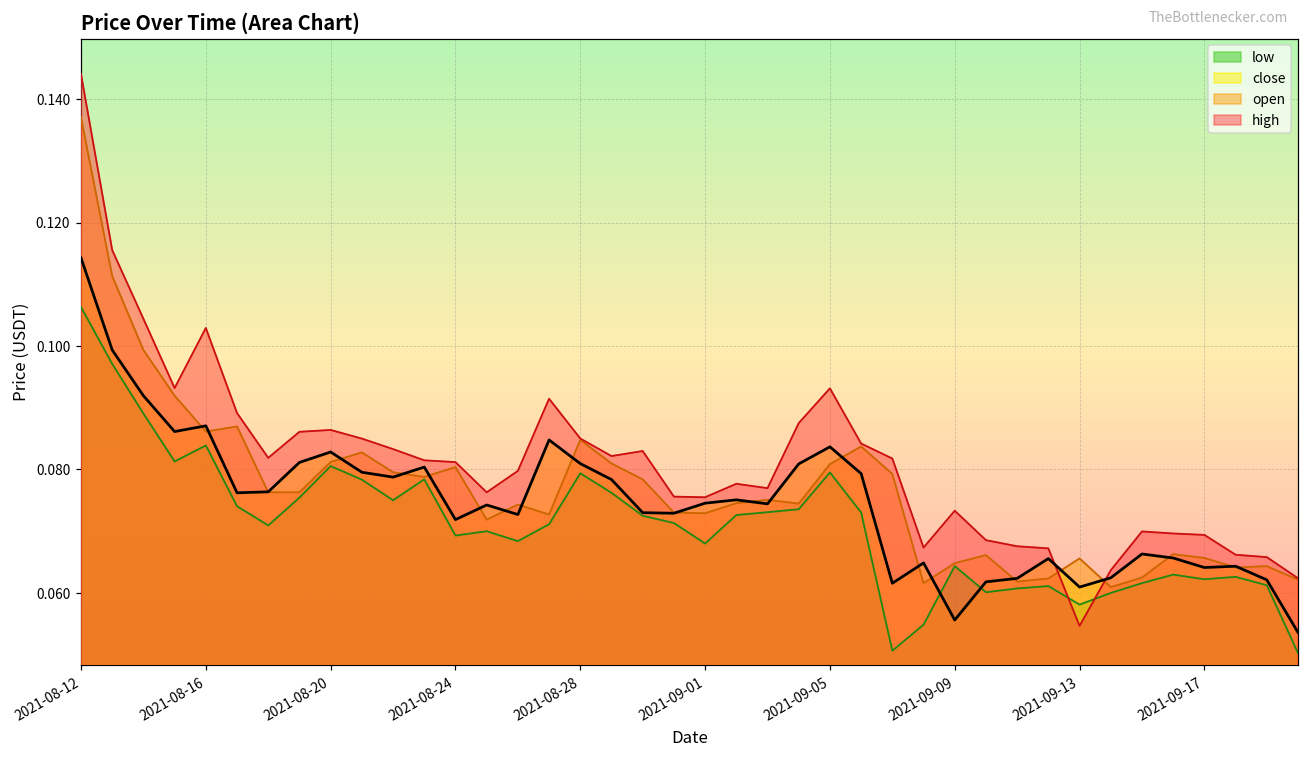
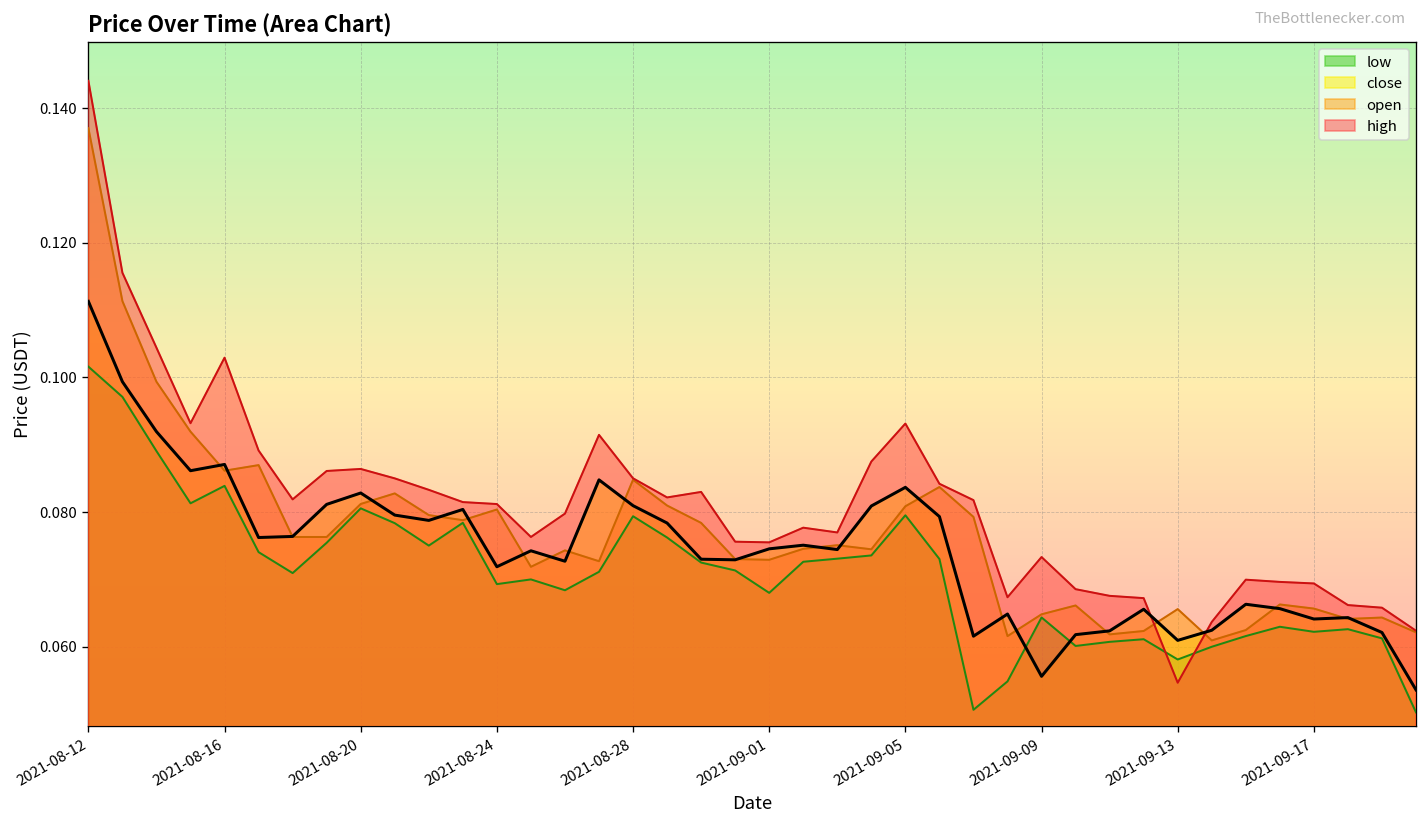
low, 2021-08-12: 0.106 -> 0.102
close, 2021-08-12: 0.114 -> 0.111
